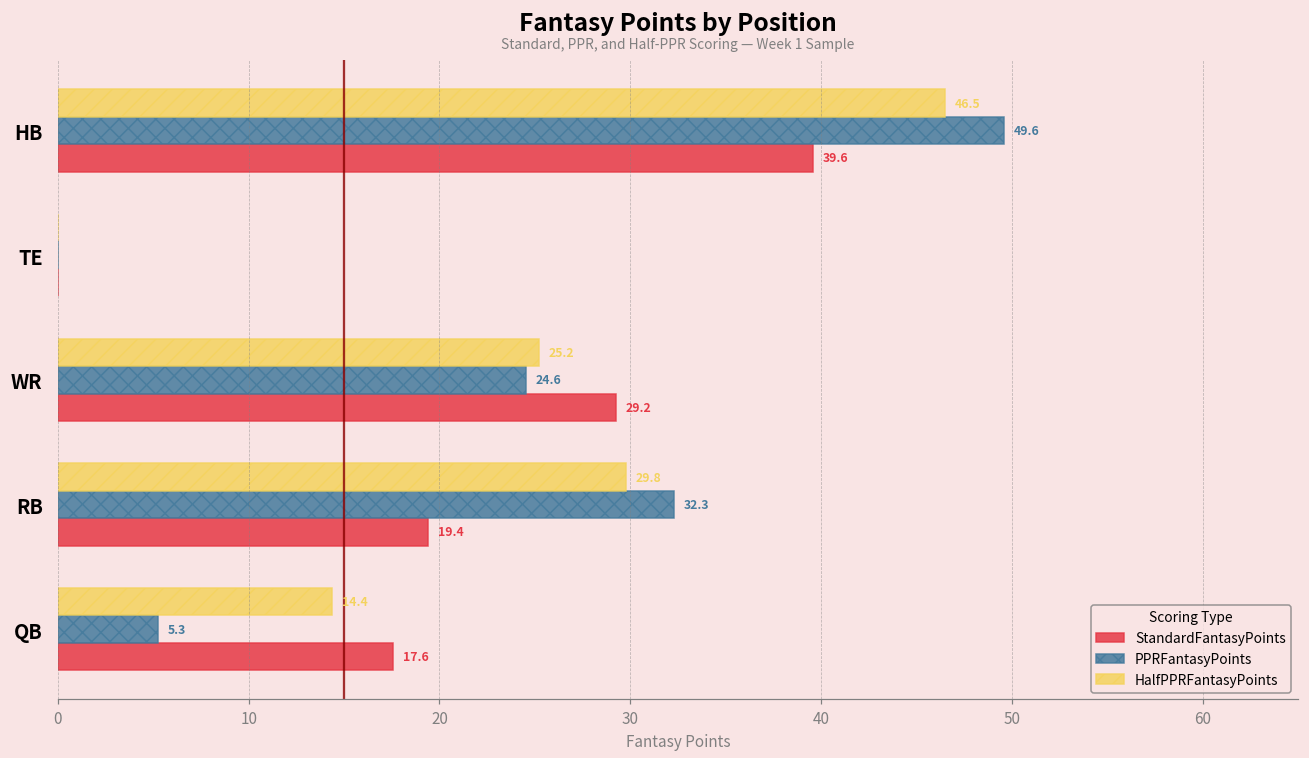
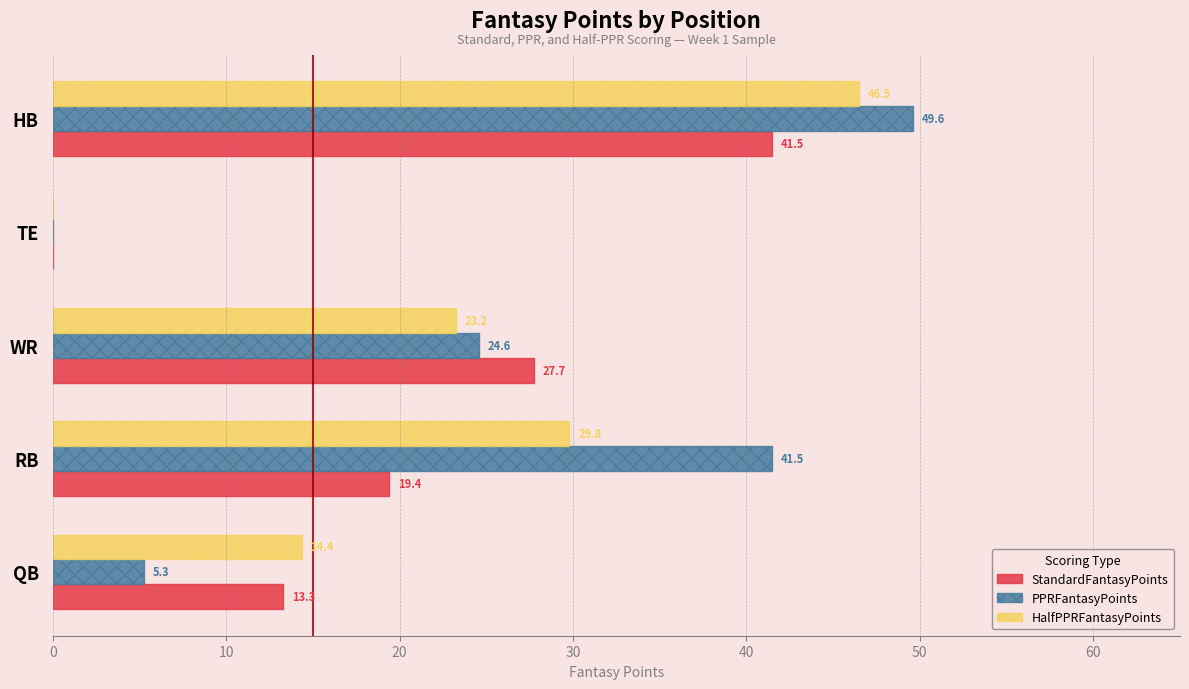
StandardFantasyPoints, HB: 39.6 -> 41.5
HalfPPRFantasyPoints, WR: 25.2 -> 23.2
StandardFantasyPoints, WR: 29.2 -> 27.7
PPRFantasyPoints, RB: 32.3 -> 41.5
StandardFantasyPoints, QB: 17.6 -> 13.3
